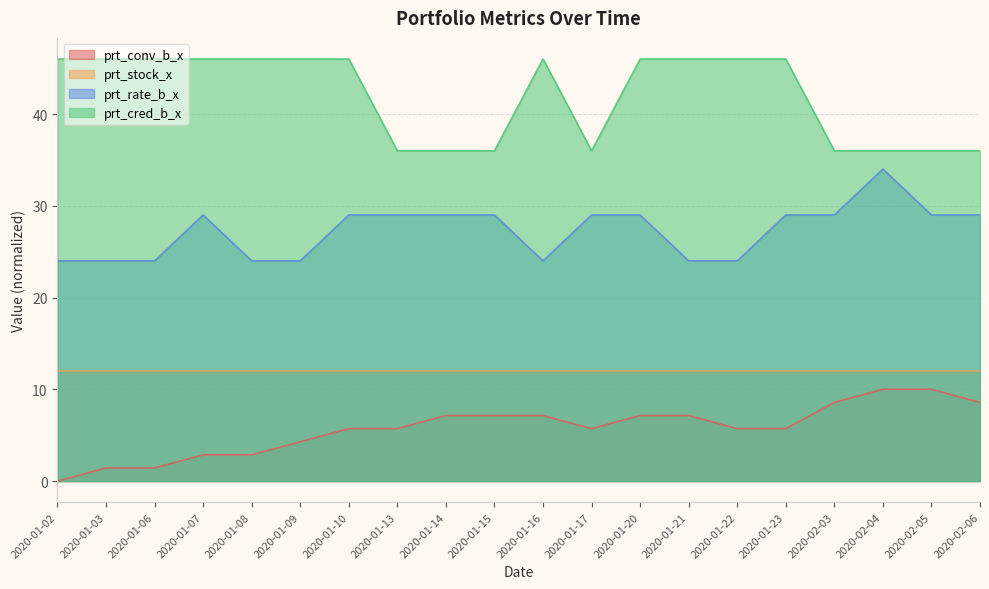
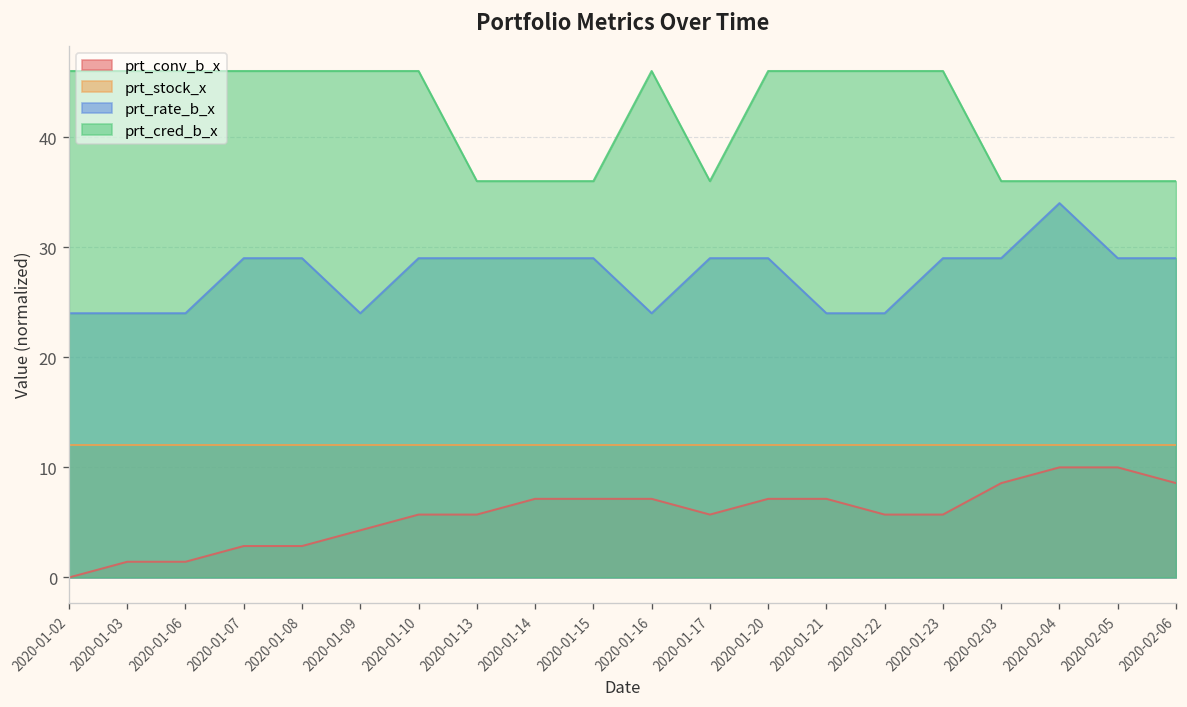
prt_rate_b_x, 2020-01-08: 24 -> 29
